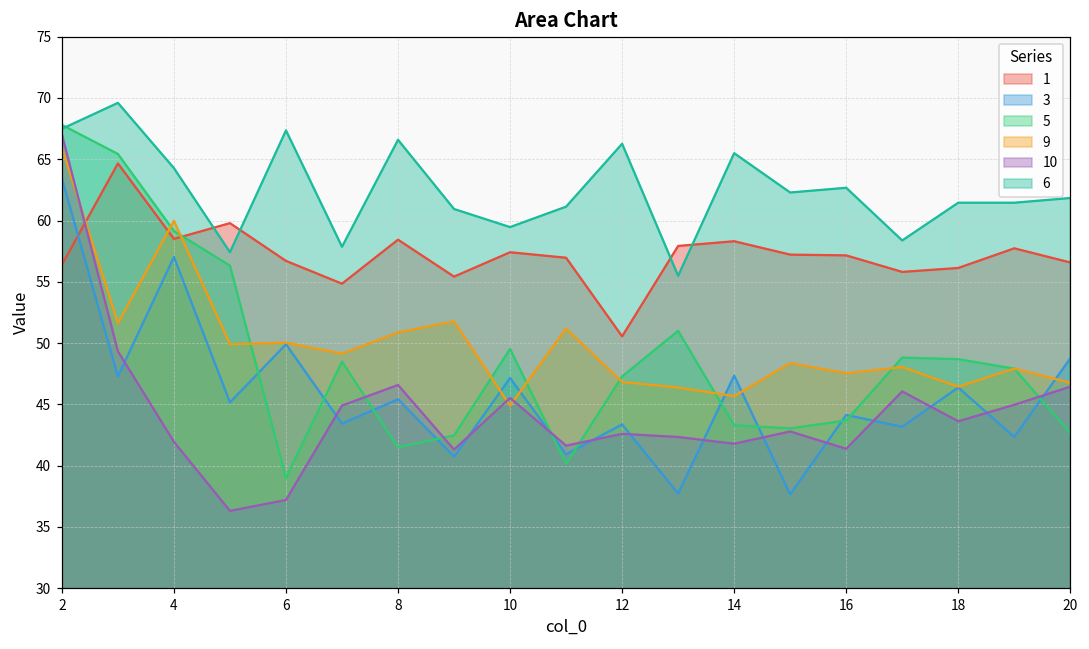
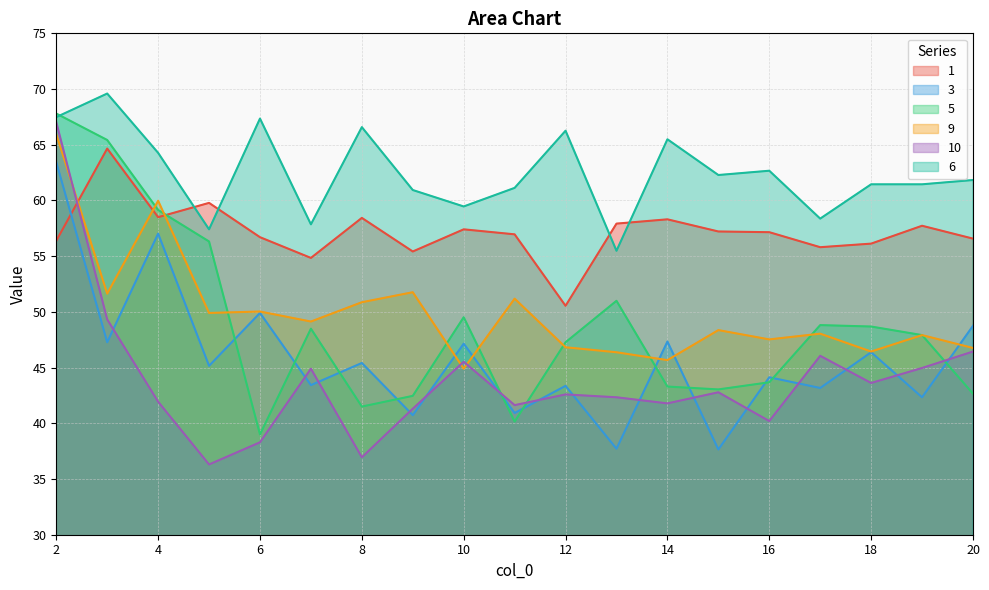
10, 6: 37.2 -> 38.3
10, 8: 46.6 -> 36.9
10, 16: 41.4 -> 40.2
